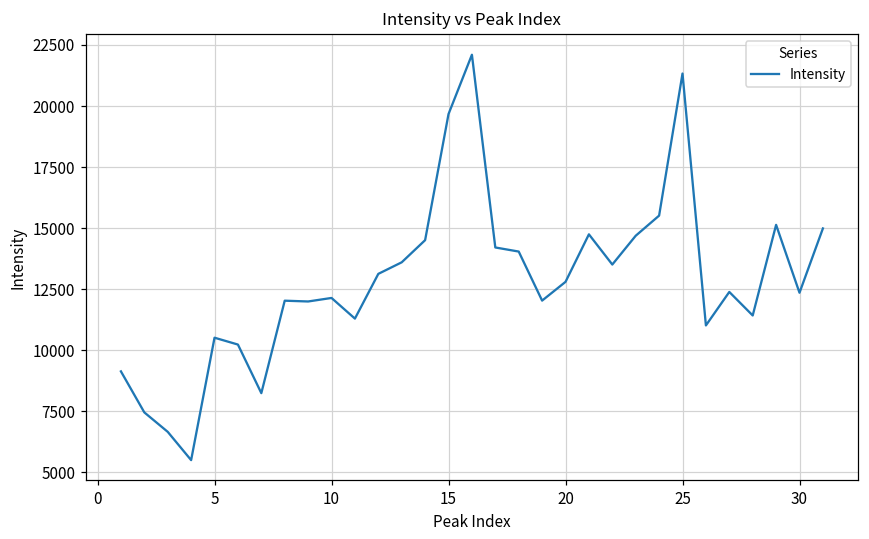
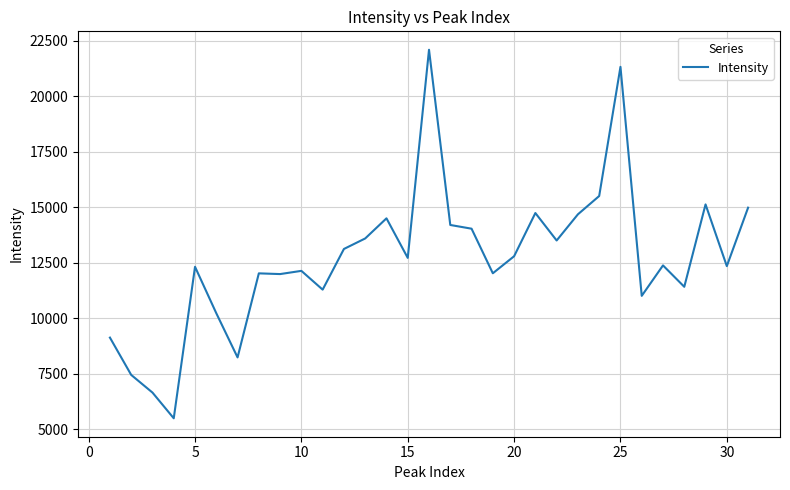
5: 10500 -> 12300
15: 19700 -> 12700
